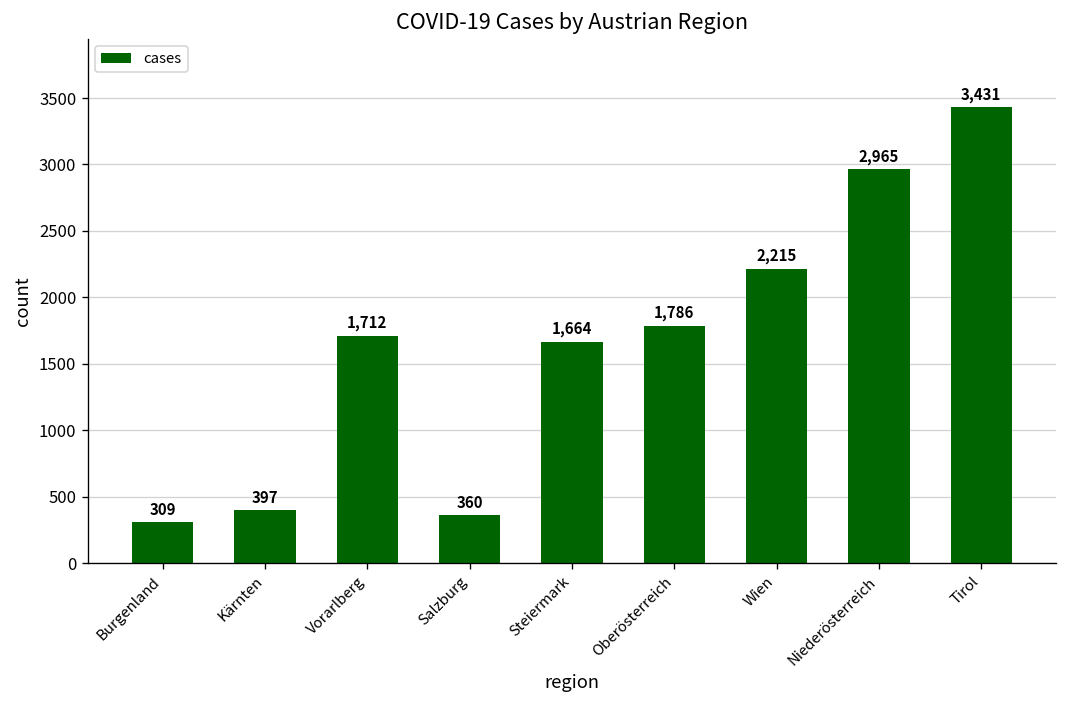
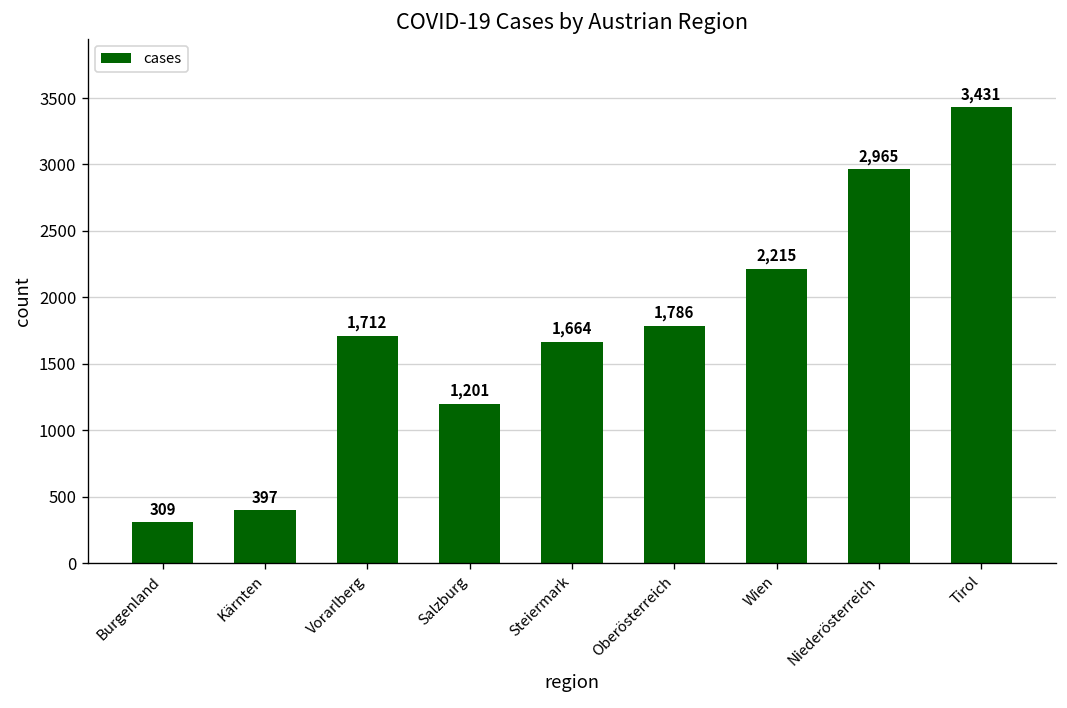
Salzburg: 360 -> 1,201
